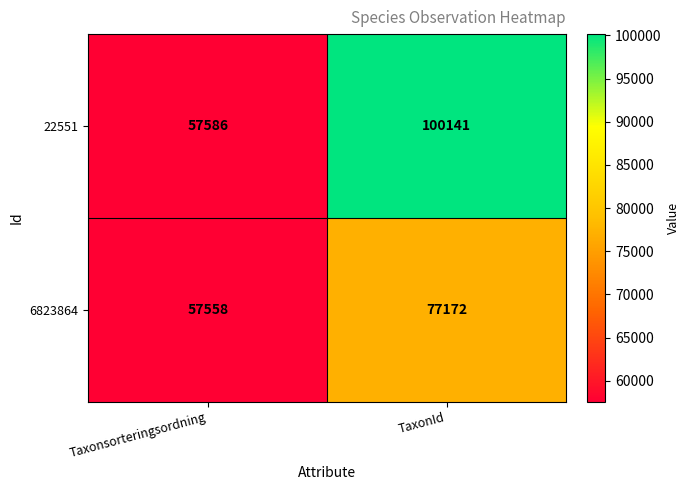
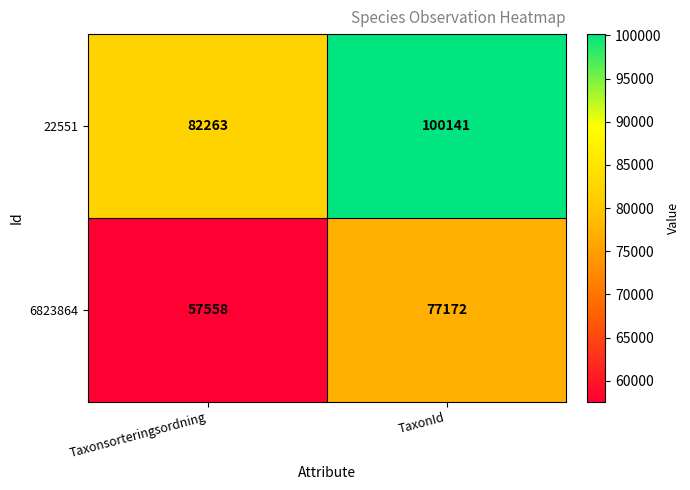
22551, Taxonsorteringsordning: 57586 -> 82263
